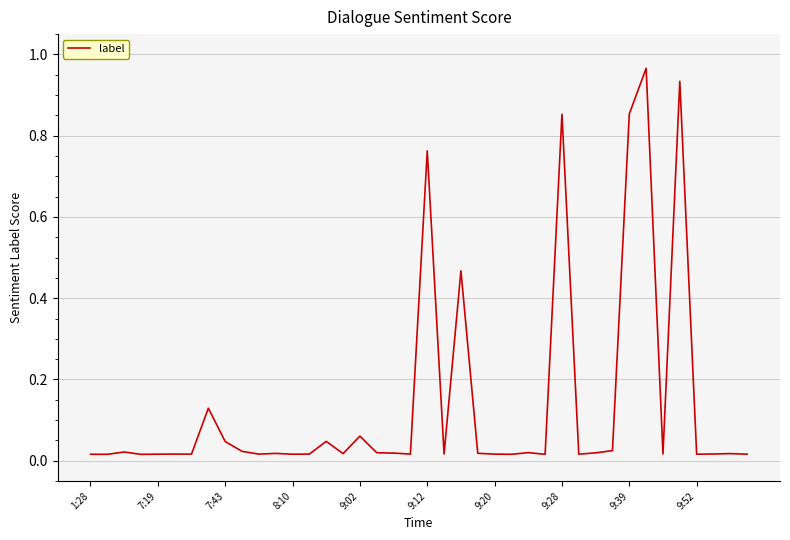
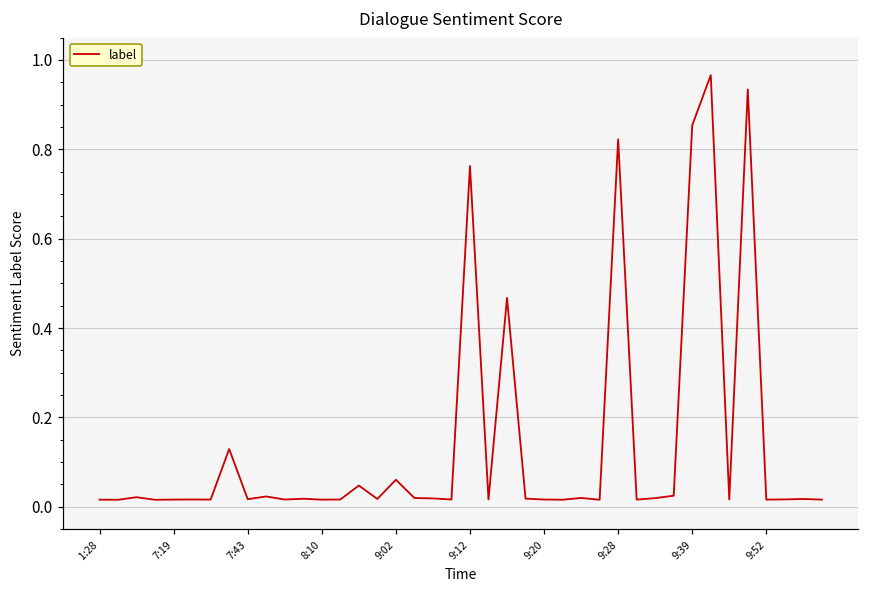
7:43: 0.05 -> 0.02
9:28: 0.85 -> 0.82
